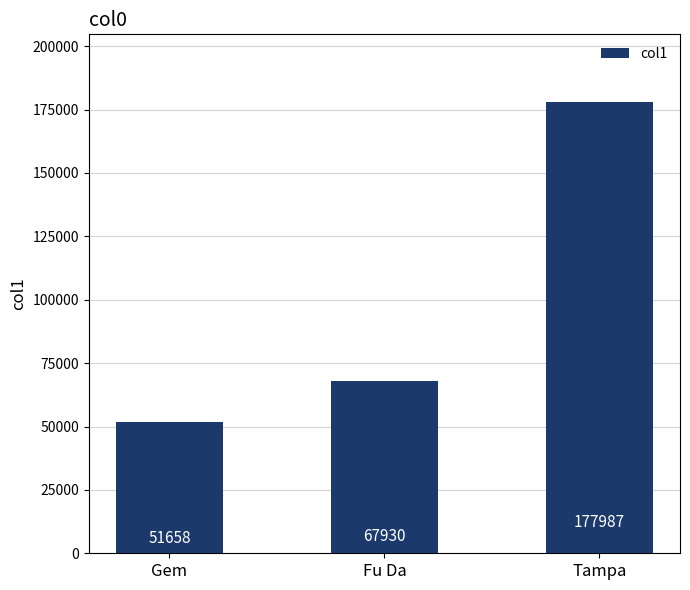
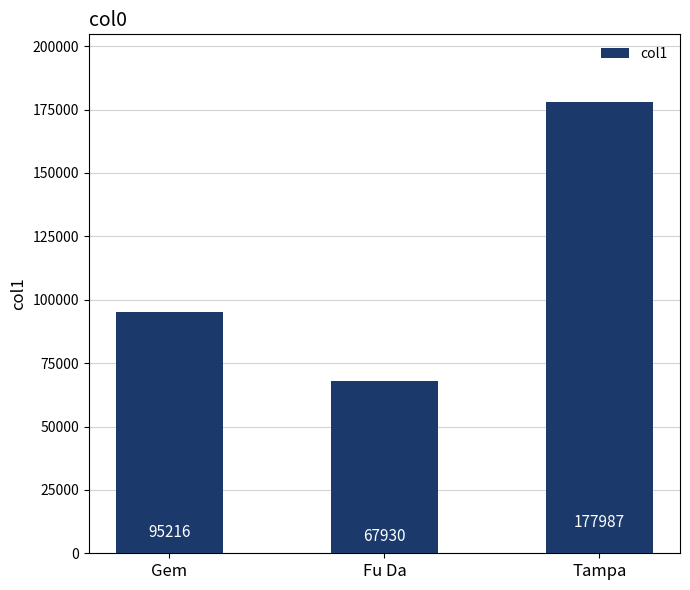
Gem: 51658 -> 95216
